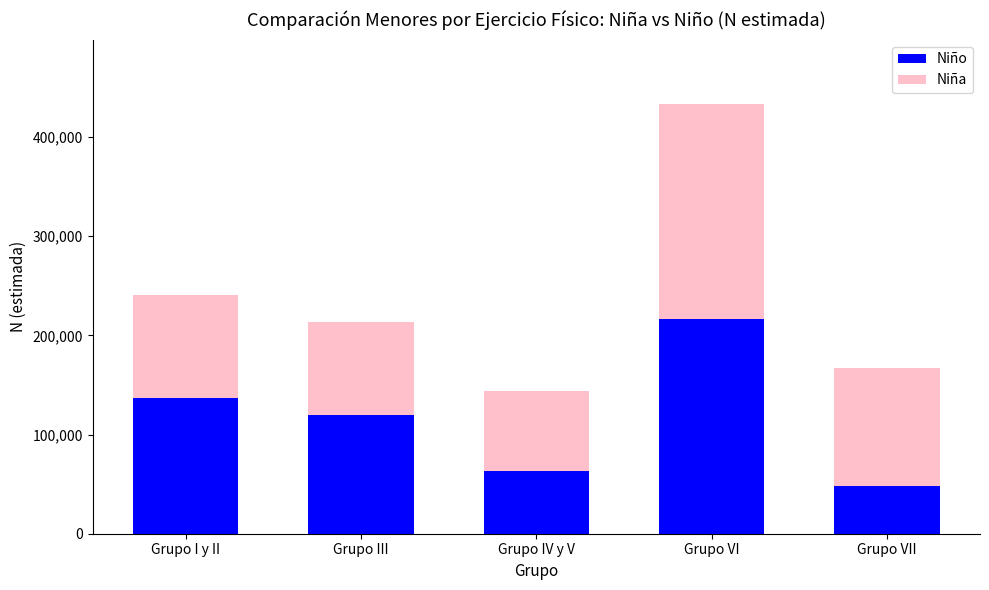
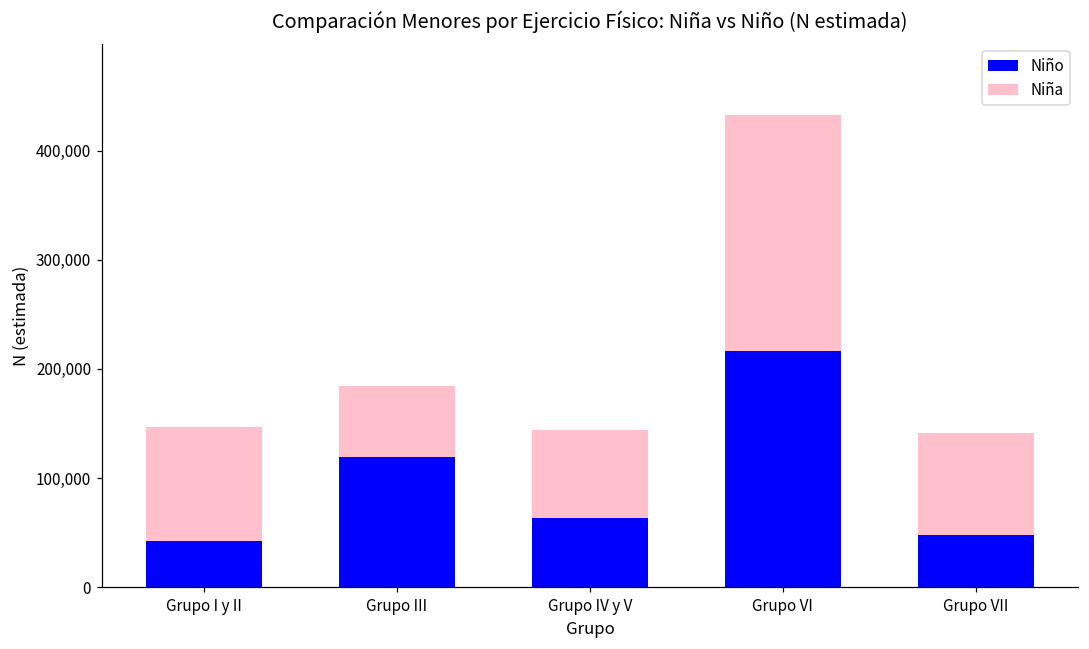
Niño, Grupo I y II: 140,000 -> 40,000
Niña, Grupo III: 90,000 -> 70,000
Niña, Grupo VII: 120,000 -> 90,000
